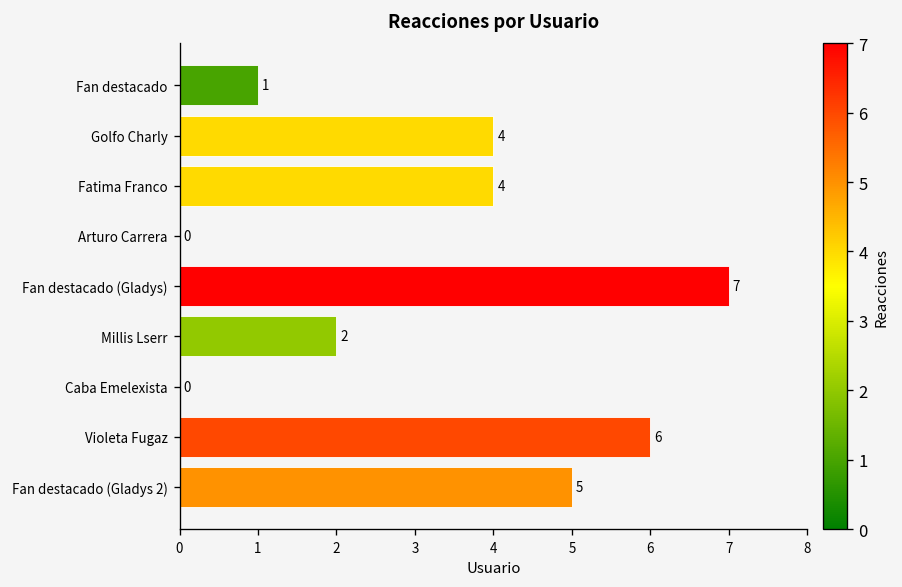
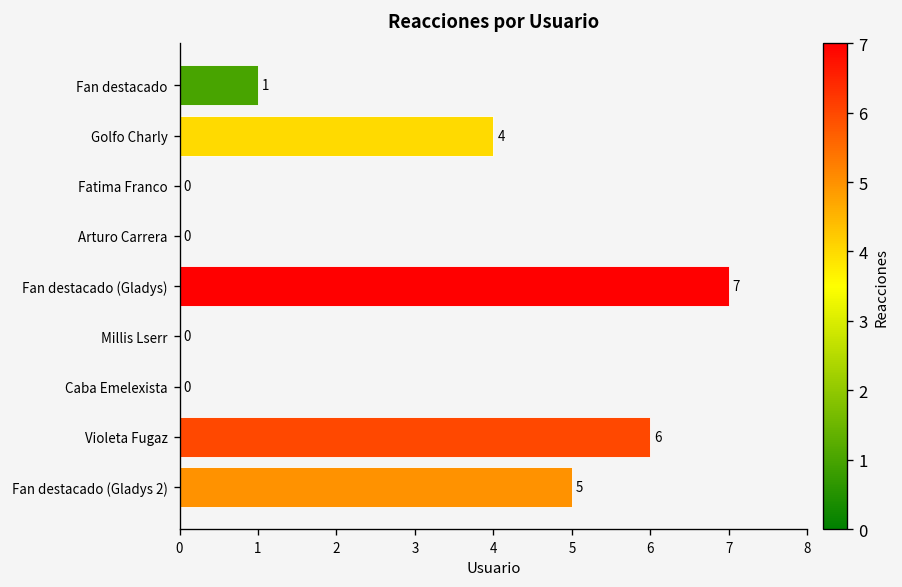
Fatima Franco: 4 -> 0
Millis Lserr: 2 -> 0
